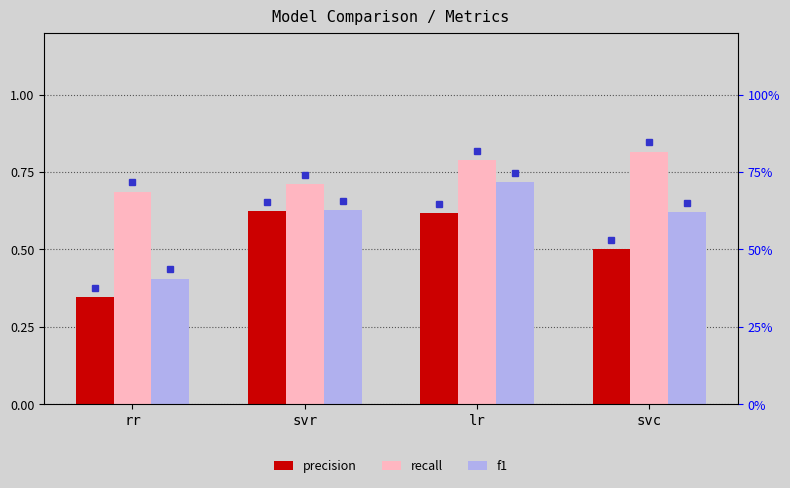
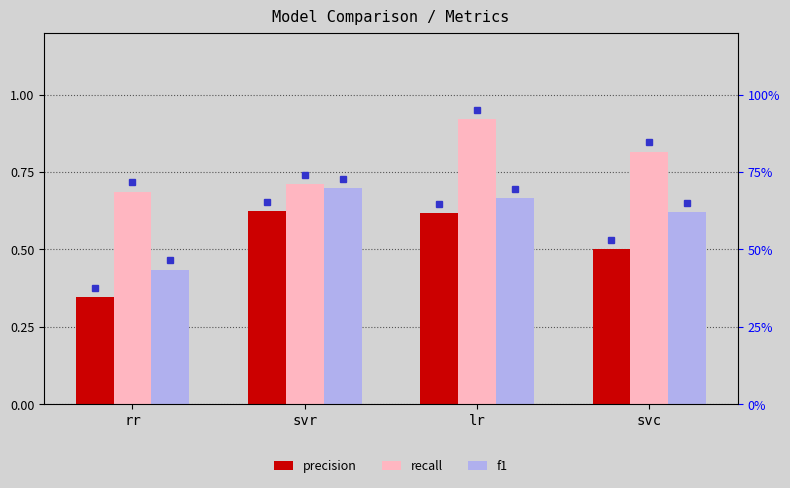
f1, rr: 0.41 -> 0.43
f1, svr: 0.63 -> 0.70
recall, lr: 0.79 -> 0.92
f1, lr: 0.72 -> 0.67
